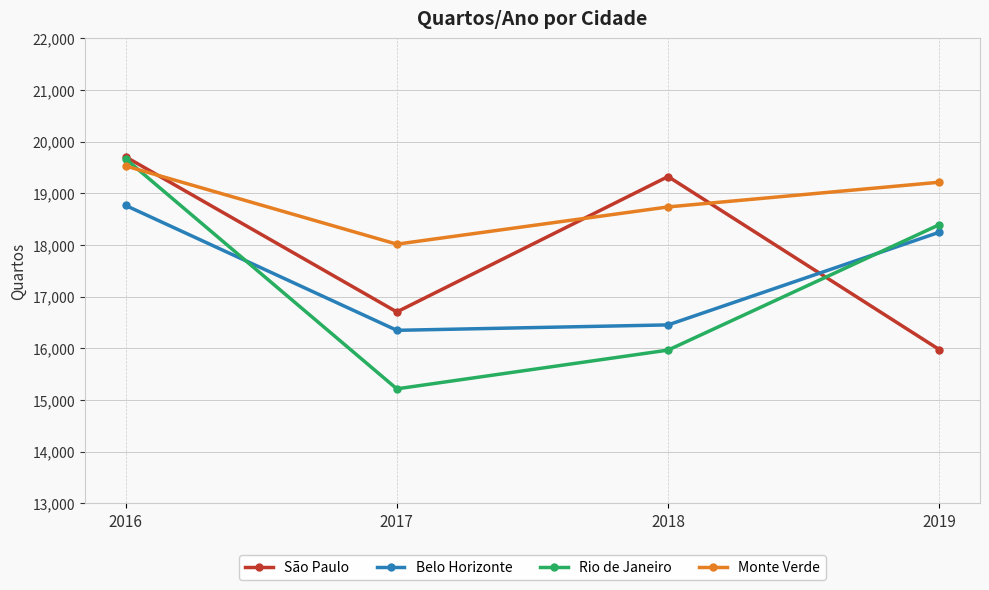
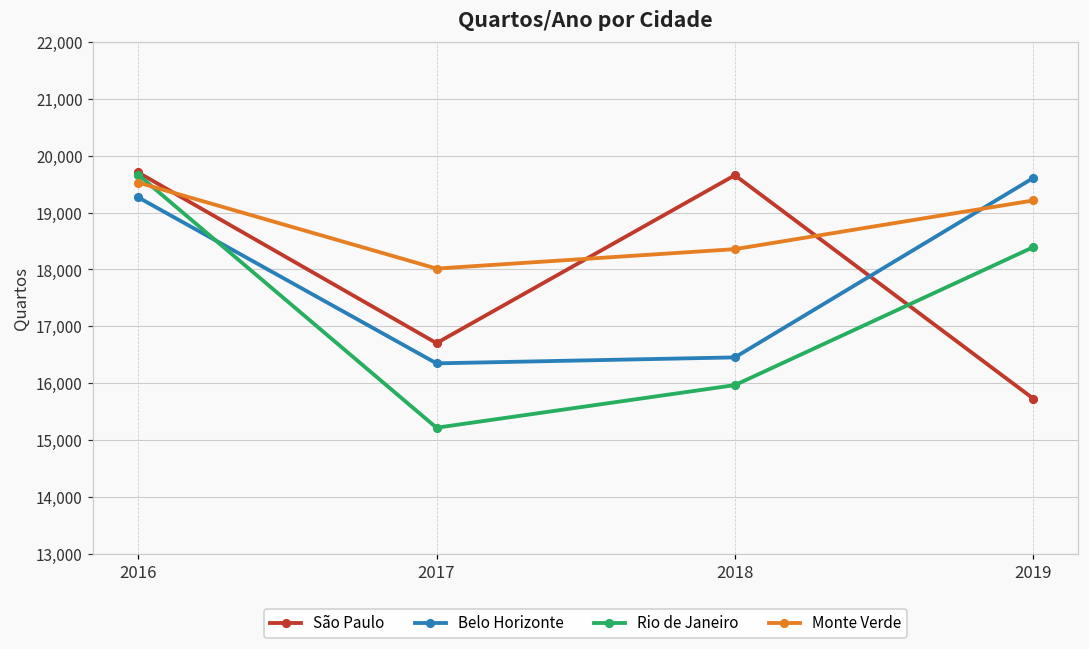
Belo Horizonte, 2016: 18,800 -> 19,300
São Paulo, 2018: 19,300 -> 19,700
Monte Verde, 2018: 18,700 -> 18,400
São Paulo, 2019: 16,000 -> 15,700
Belo Horizonte, 2019: 18,200 -> 19,600
